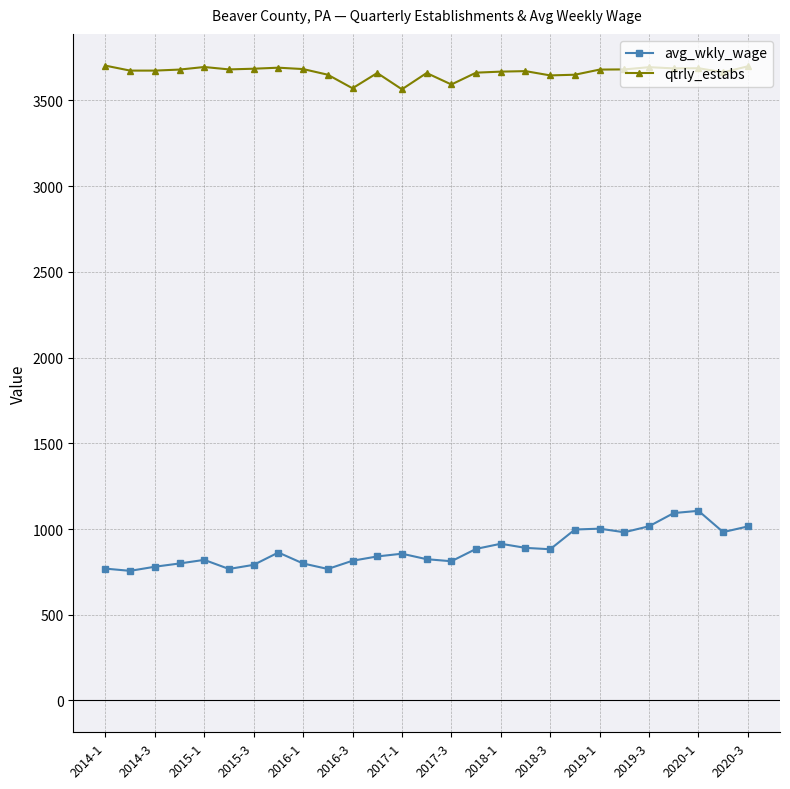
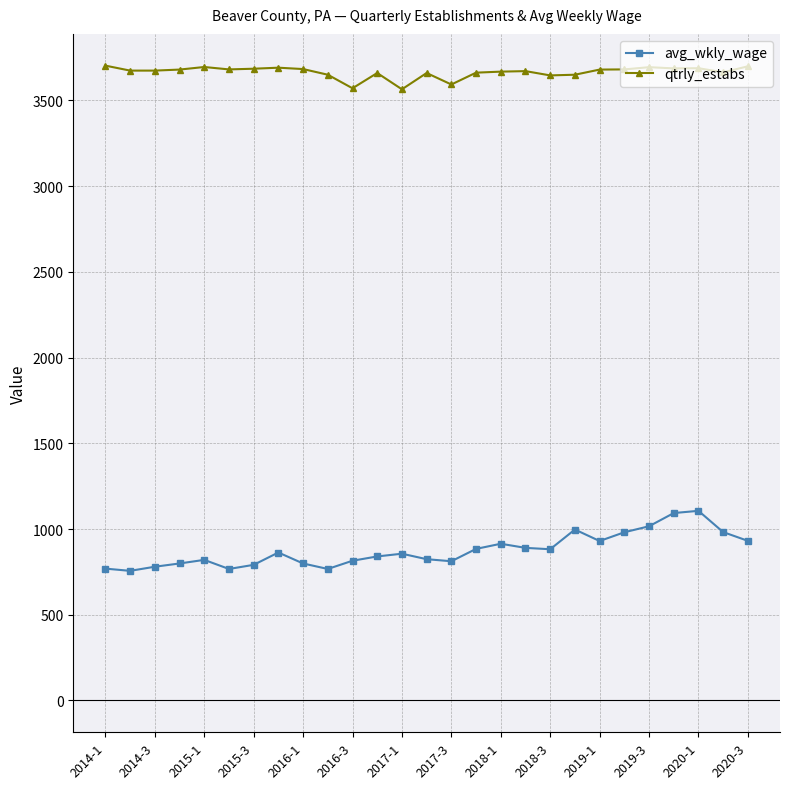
avg_wkly_wage, 2019-1: 1000 -> 930
avg_wkly_wage, 2020-3: 1020 -> 930
